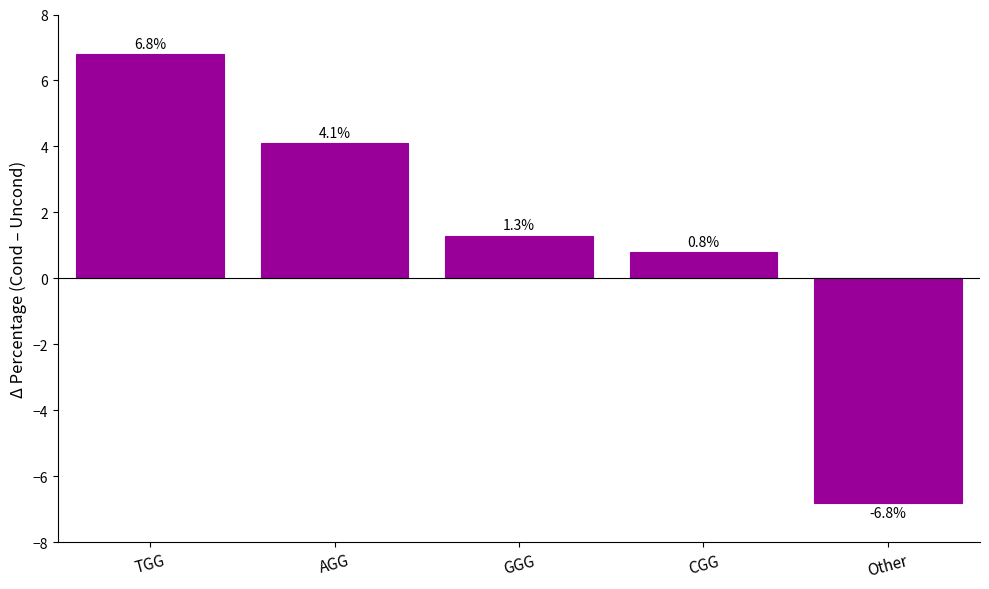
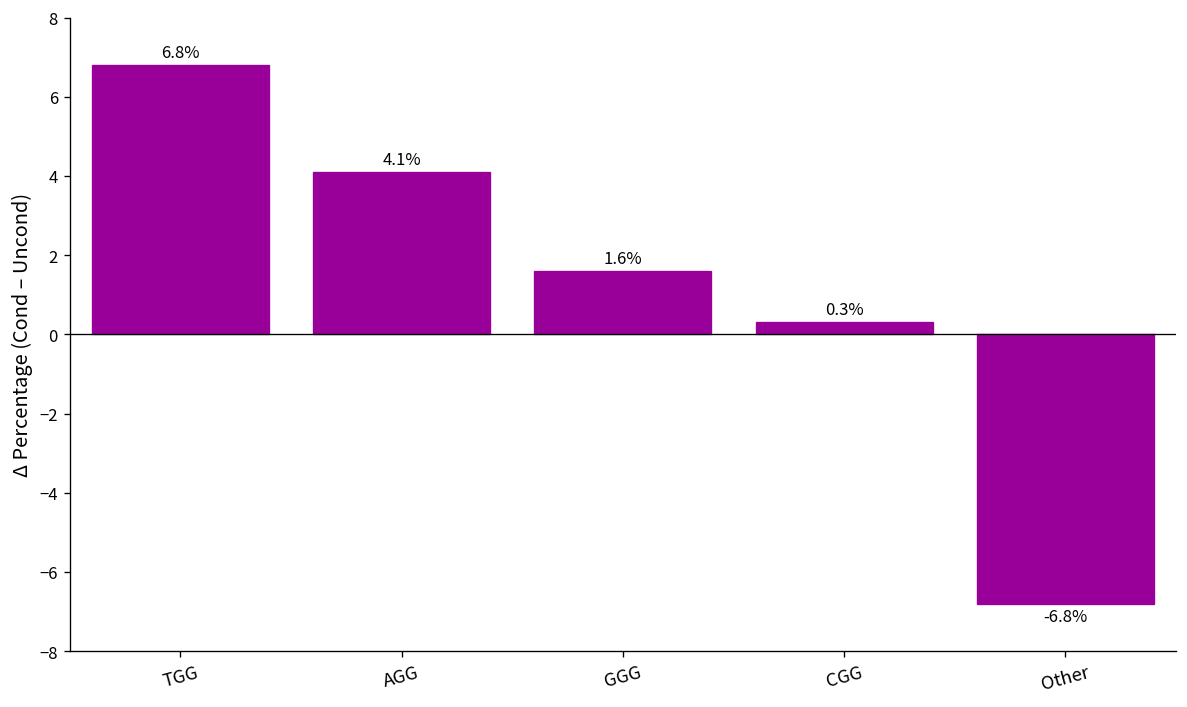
GGG: 1.3% -> 1.6%
CGG: 0.8% -> 0.3%
